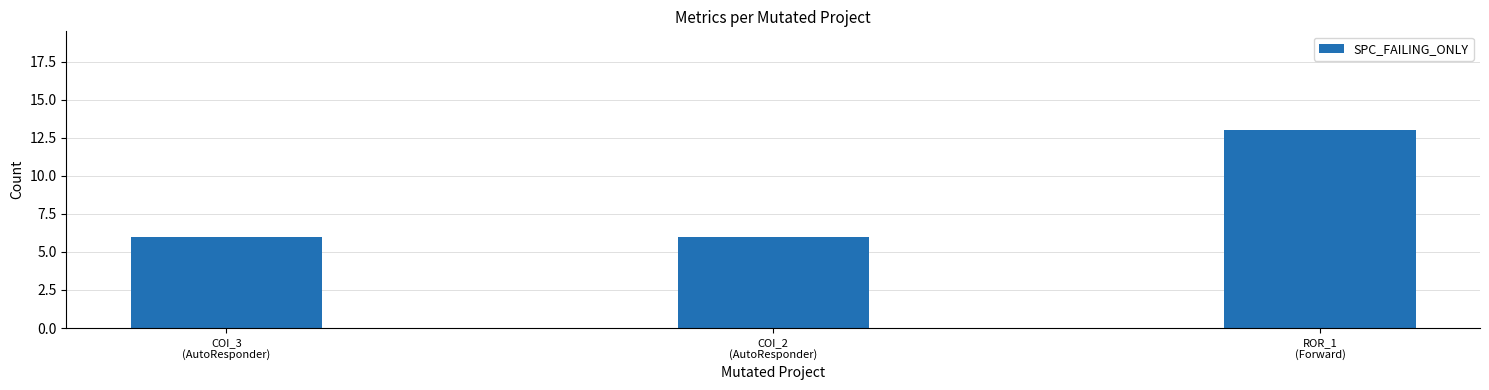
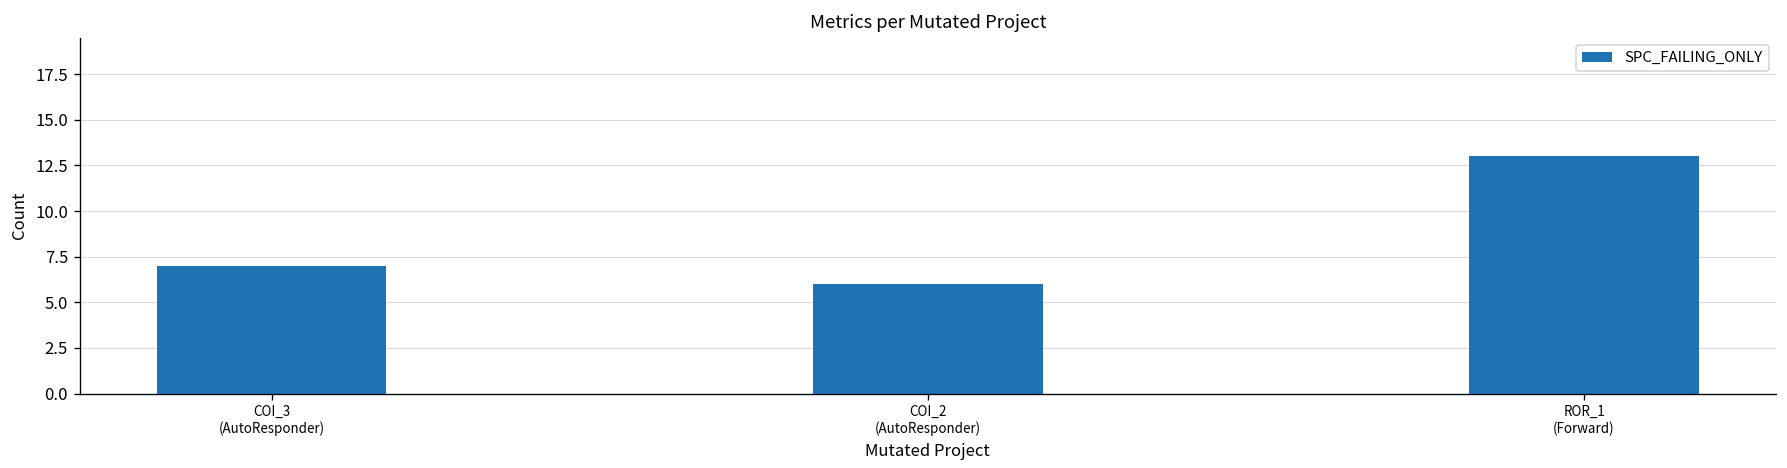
COI_3 (AutoResponder): 6 -> 7
